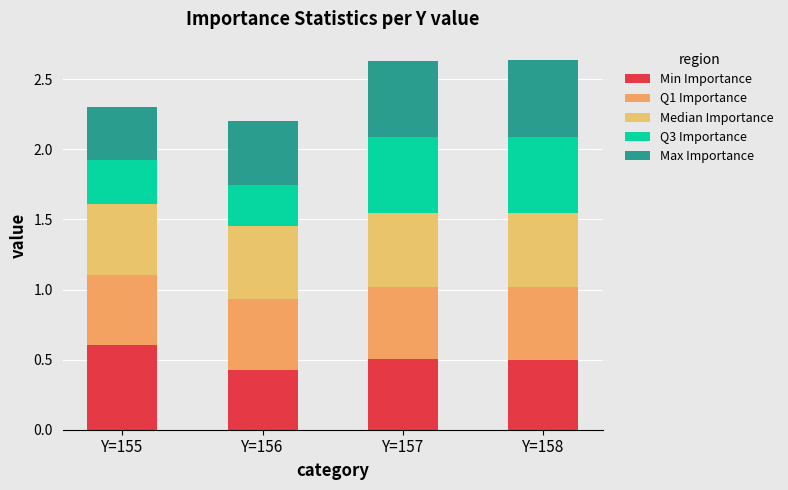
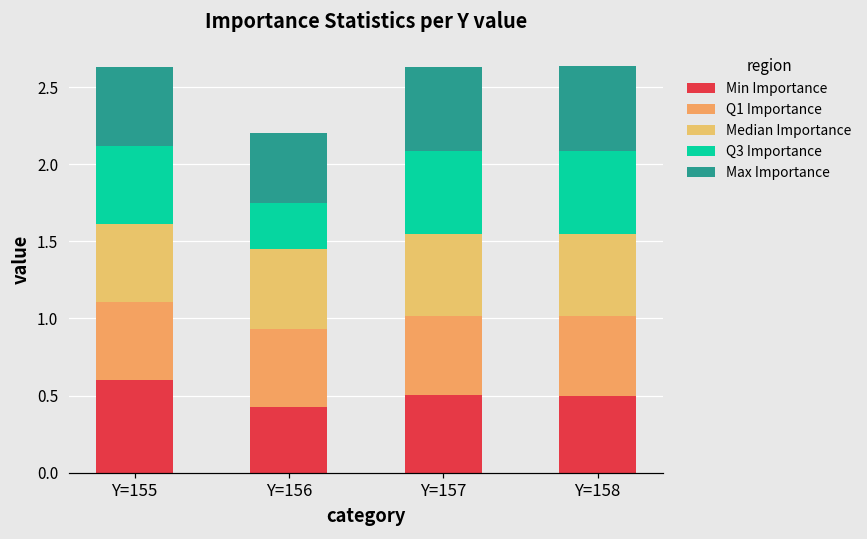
Q3 Importance, Y=155: 0.32 -> 0.51
Max Importance, Y=155: 0.37 -> 0.51
